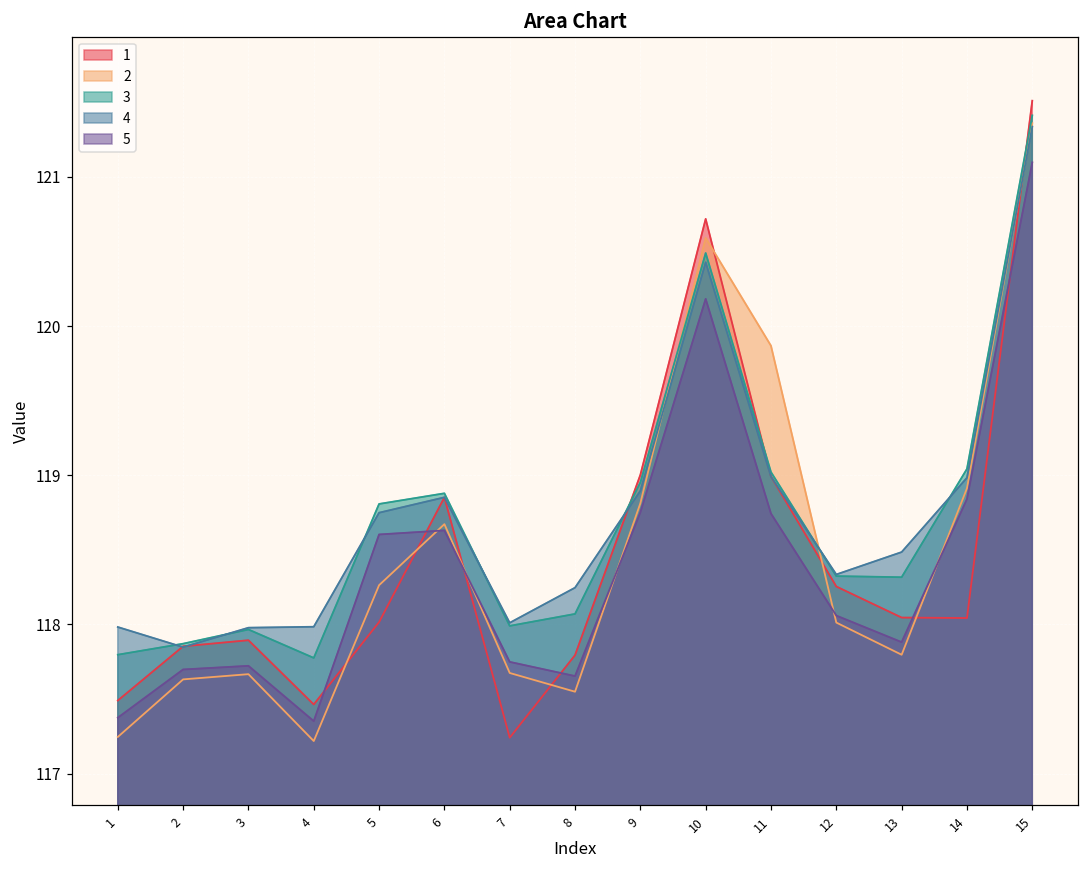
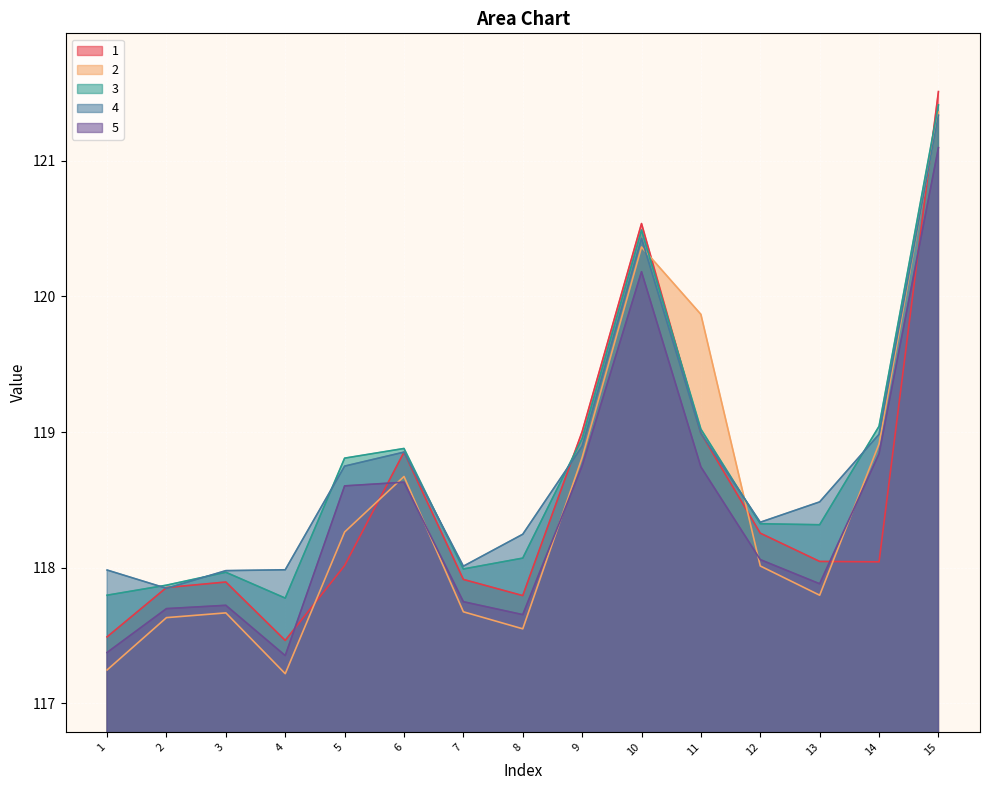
1, 7: 117.24 -> 117.91
1, 10: 120.72 -> 120.54
2, 10: 120.59 -> 120.36
